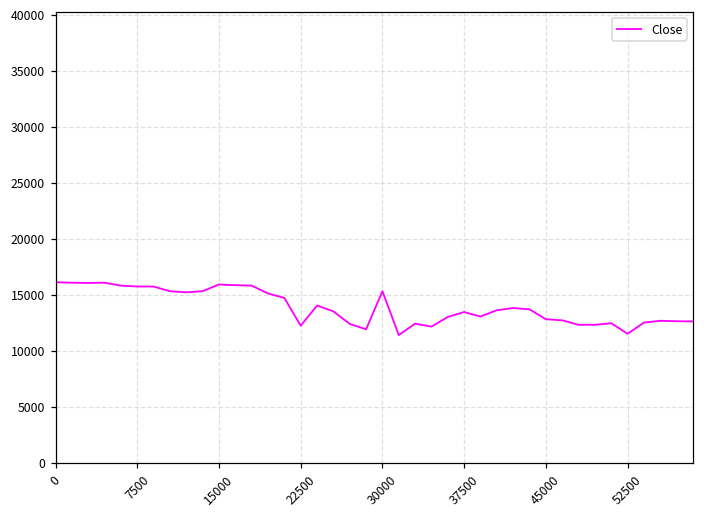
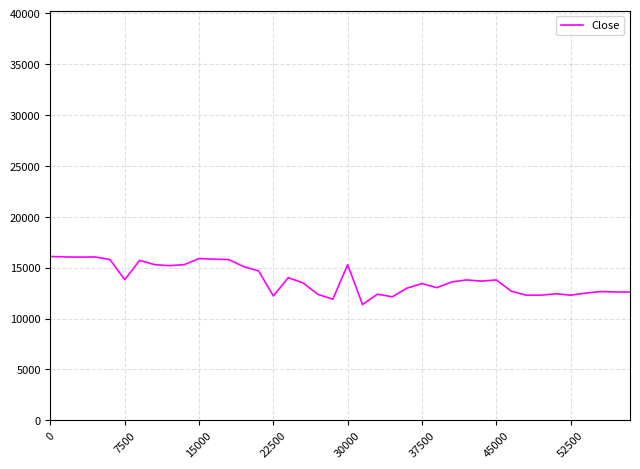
7500: 15700 -> 13800
45000: 12800 -> 13800
52500: 11500 -> 12300
